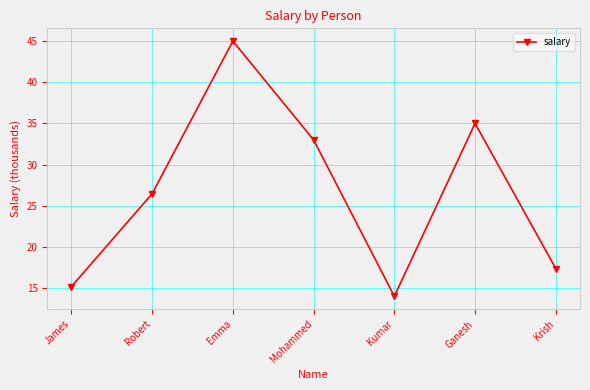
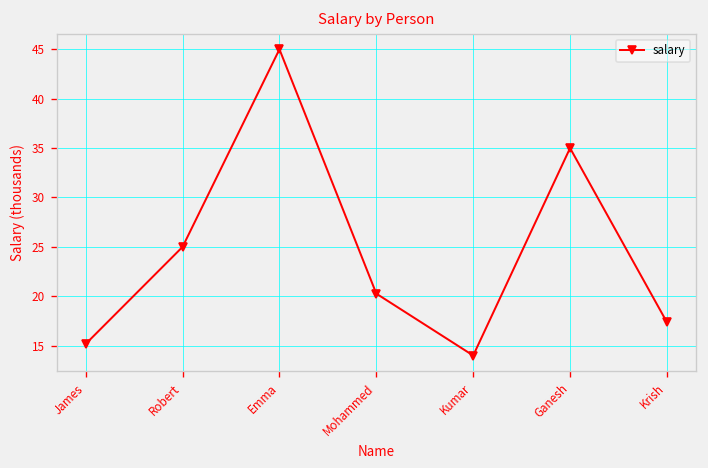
Robert: 26 -> 25
Mohammed: 33 -> 20
